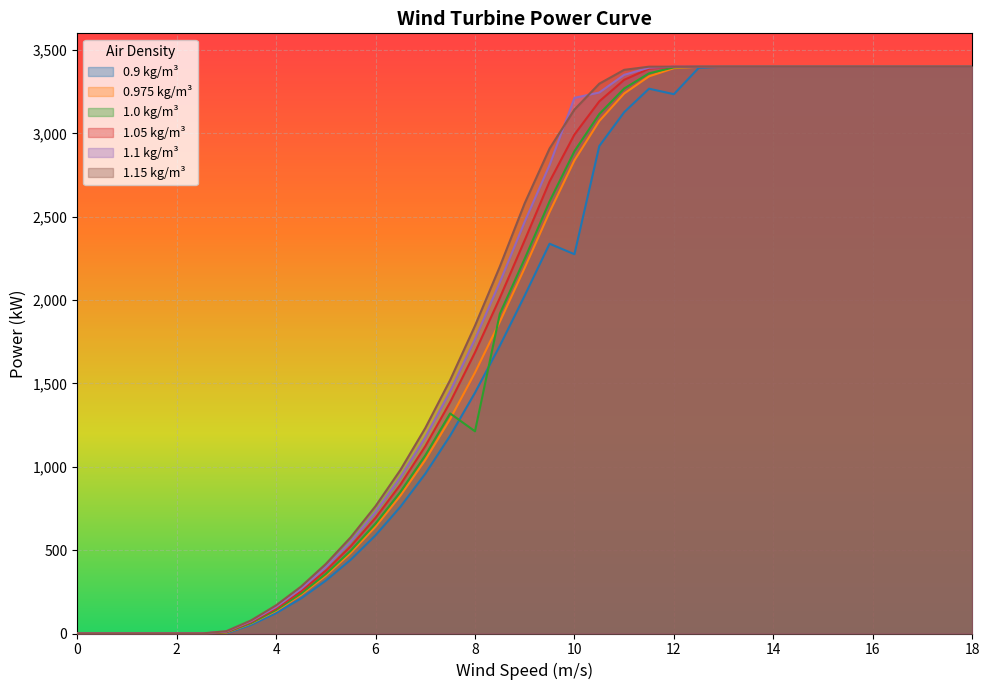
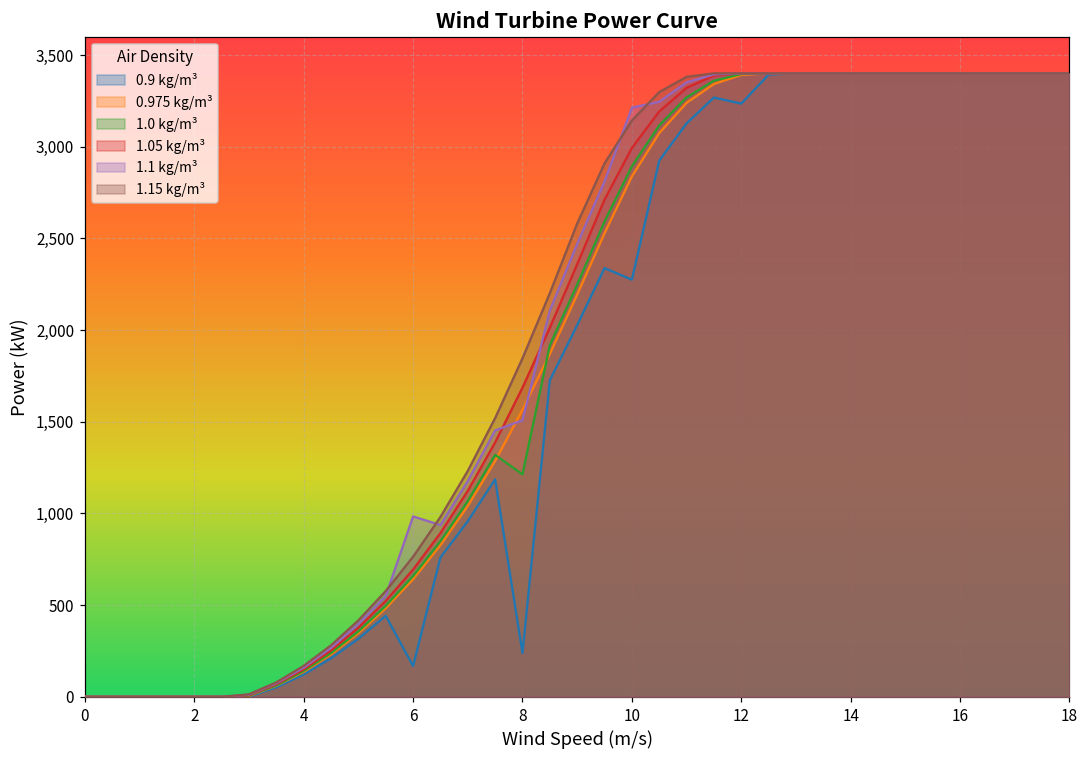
0.9 kg/m³, 6: 590 -> 170
1.1 kg/m³, 6: 730 -> 980
0.9 kg/m³, 8: 1,440 -> 240
1.1 kg/m³, 8: 1,770 -> 1,510
